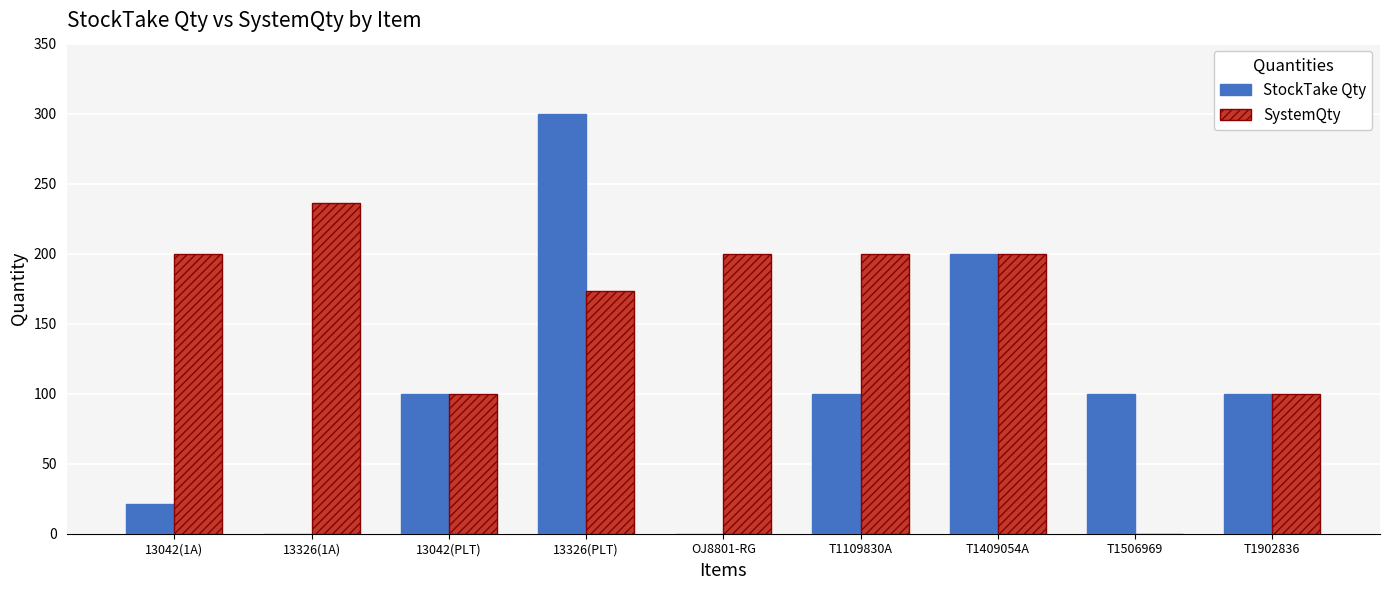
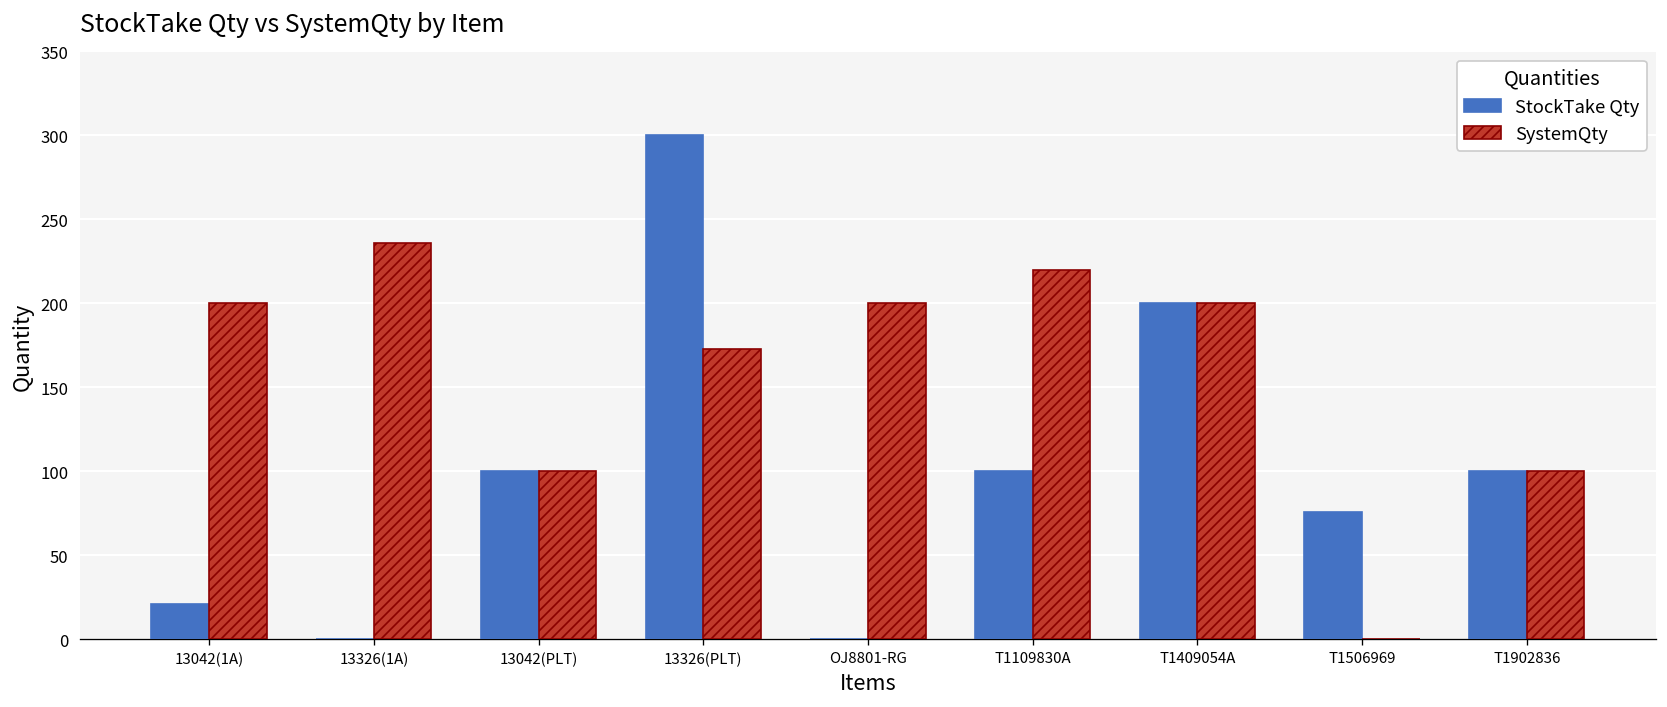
SystemQty, T1109830A: 200 -> 220
StockTake Qty, T1506969: 100 -> 76
